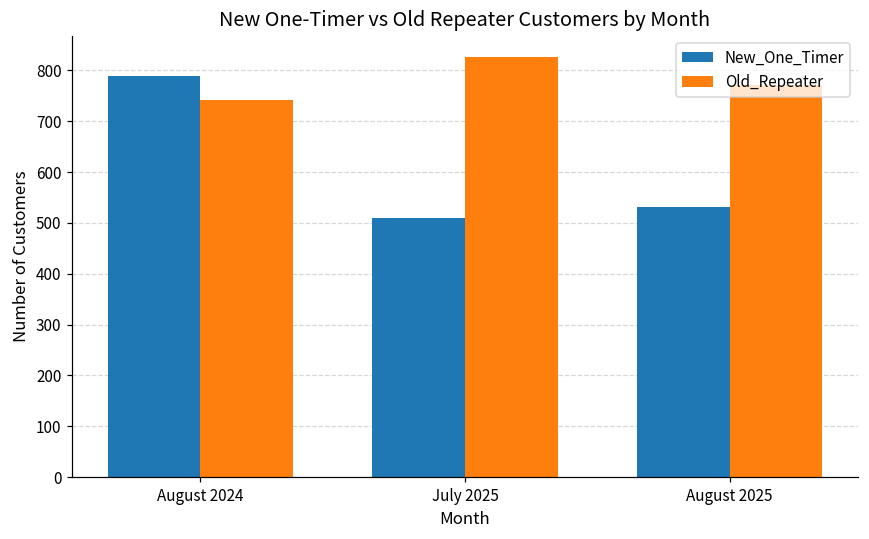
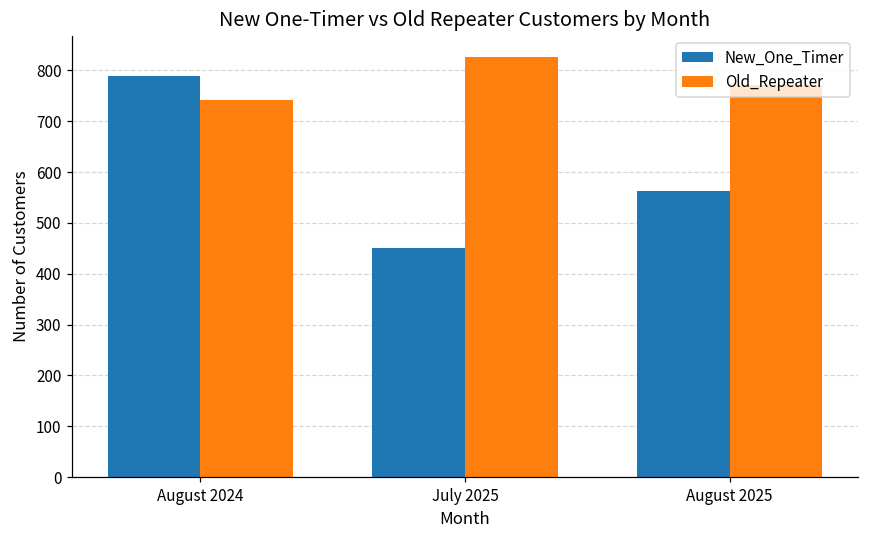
New_One_Timer, July 2025: 510 -> 450
New_One_Timer, August 2025: 530 -> 560
